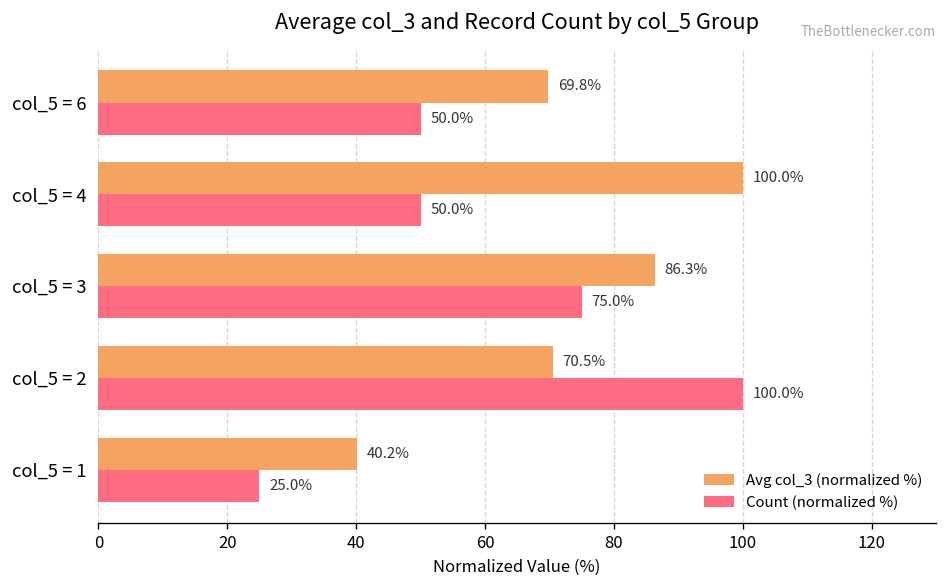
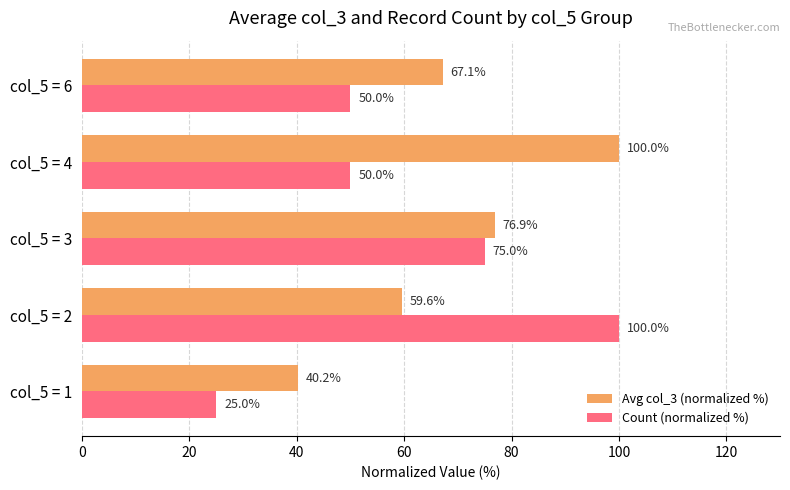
Avg col_3 (normalized %), col_5 = 6: 69.8% -> 67.1%
Avg col_3 (normalized %), col_5 = 3: 86.3% -> 76.9%
Avg col_3 (normalized %), col_5 = 2: 70.5% -> 59.6%
